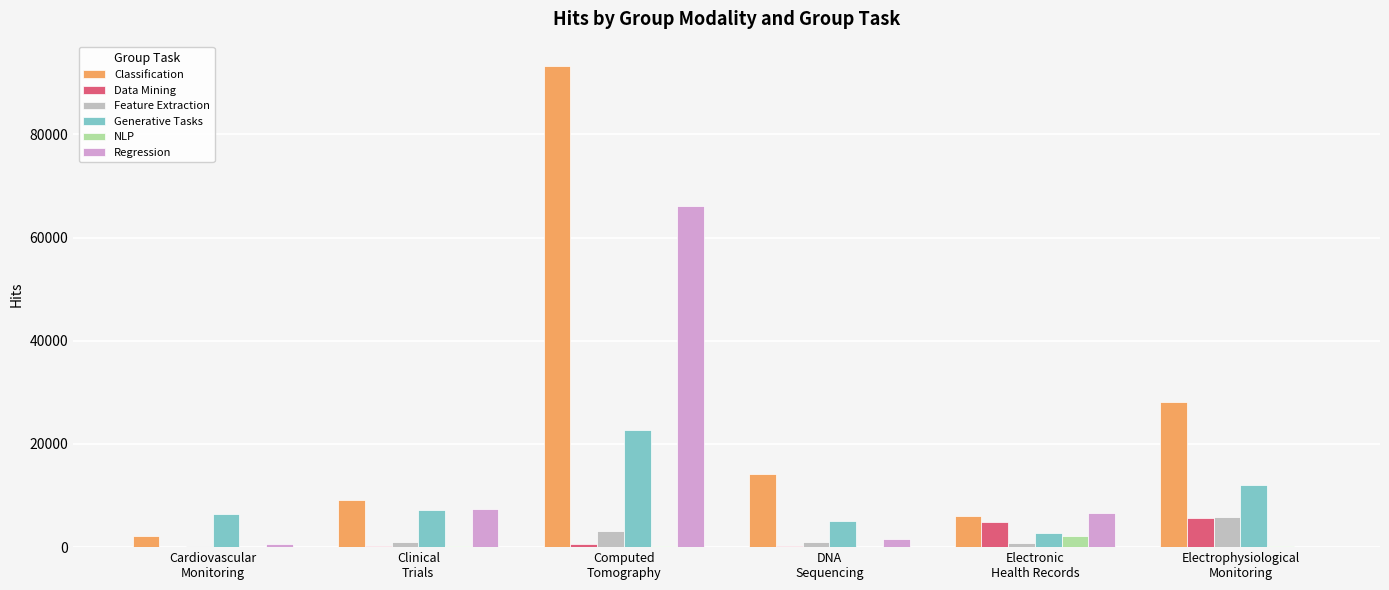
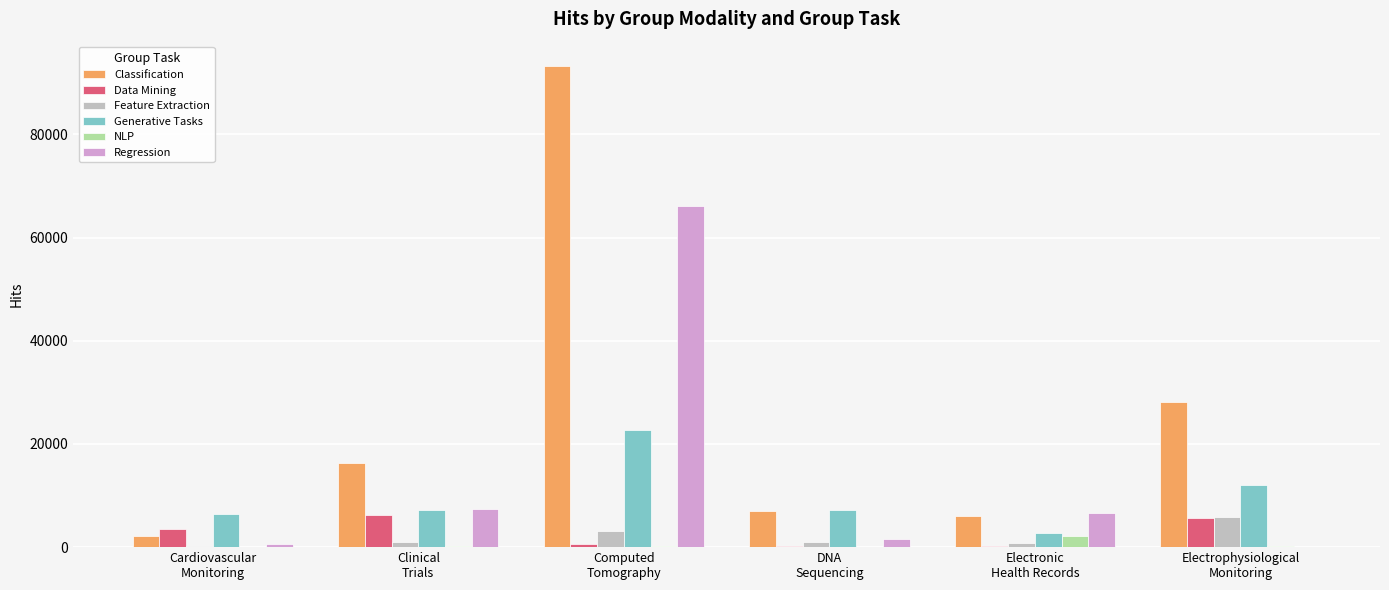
Data Mining, Cardiovascular Monitoring: 0 -> 4000
Classification, Clinical Trials: 9000 -> 16000
Data Mining, Clinical Trials: 0 -> 6000
Classification, DNA Sequencing: 14000 -> 7000
Generative Tasks, DNA Sequencing: 5000 -> 7000
Data Mining, Electronic Health Records: 5000 -> 0
